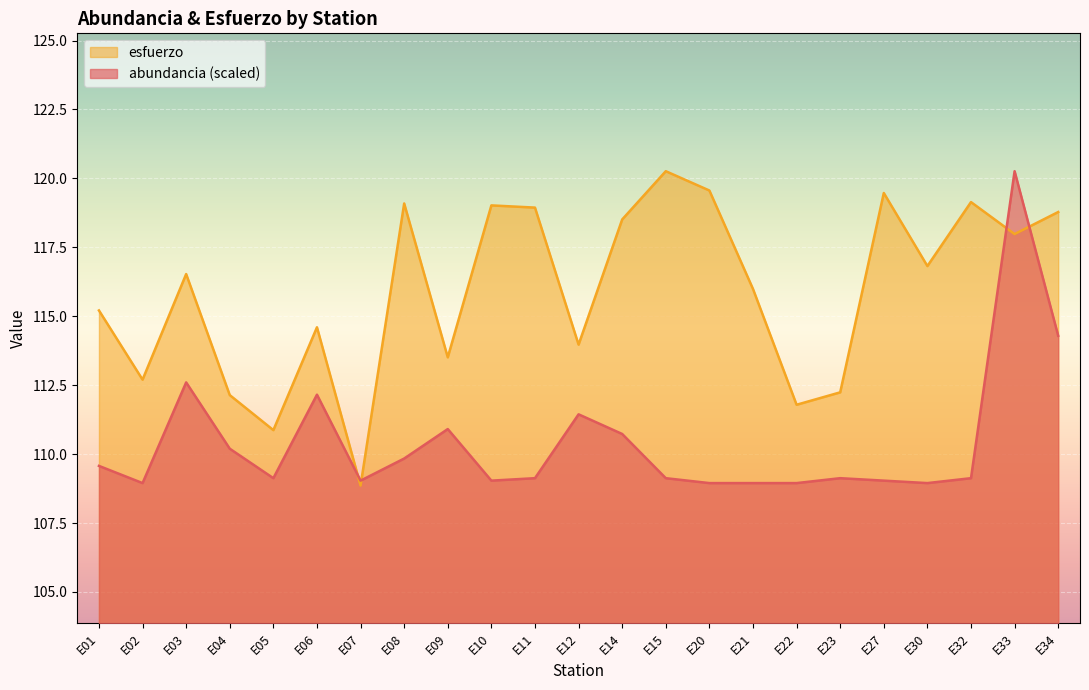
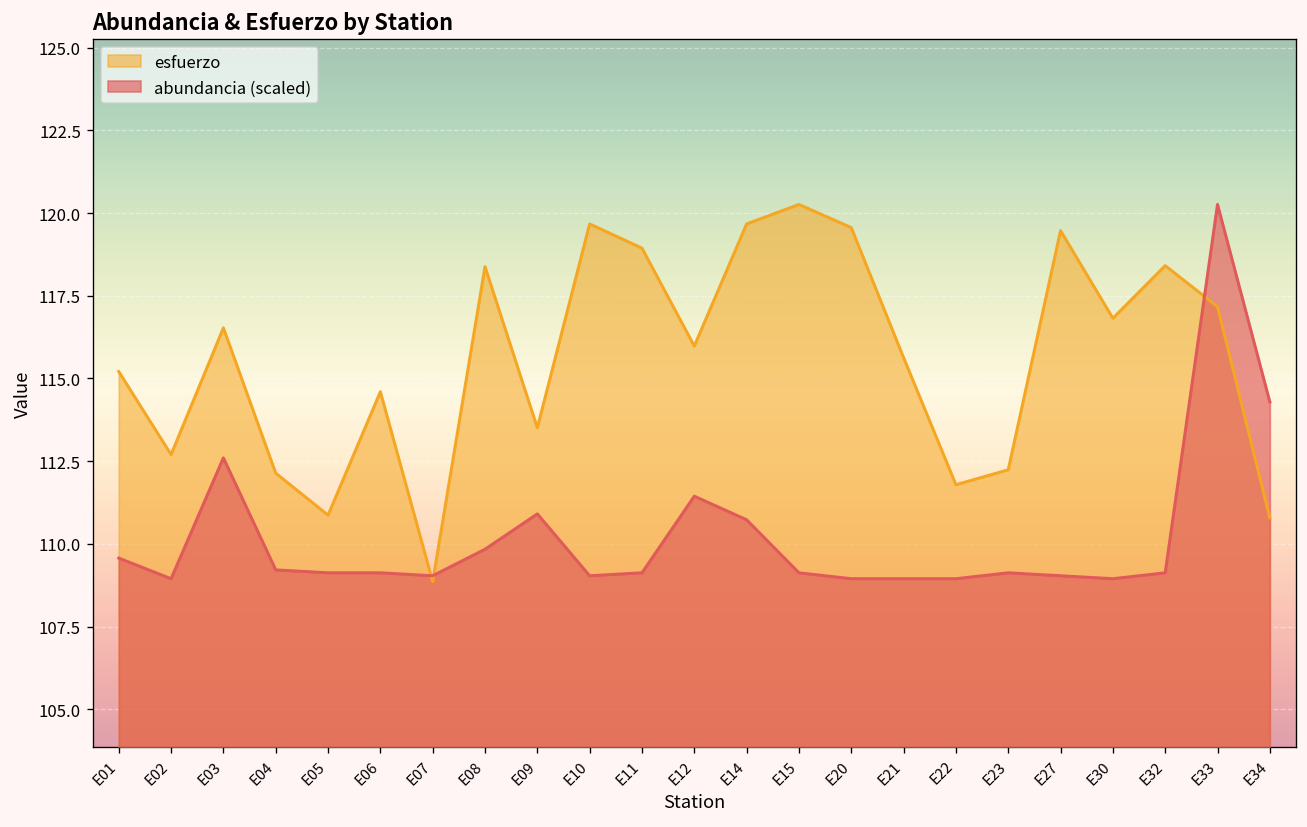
abundancia (scaled), E04: 110.2 -> 109.2
abundancia (scaled), E06: 112.2 -> 109.1
esfuerzo, E08: 119.1 -> 118.4
esfuerzo, E10: 119.0 -> 119.7
esfuerzo, E12: 114.0 -> 116.0
esfuerzo, E14: 118.5 -> 119.7
esfuerzo, E21: 116.0 -> 115.6
esfuerzo, E32: 119.1 -> 118.4
esfuerzo, E33: 118.0 -> 117.2
esfuerzo, E34: 118.8 -> 110.8
